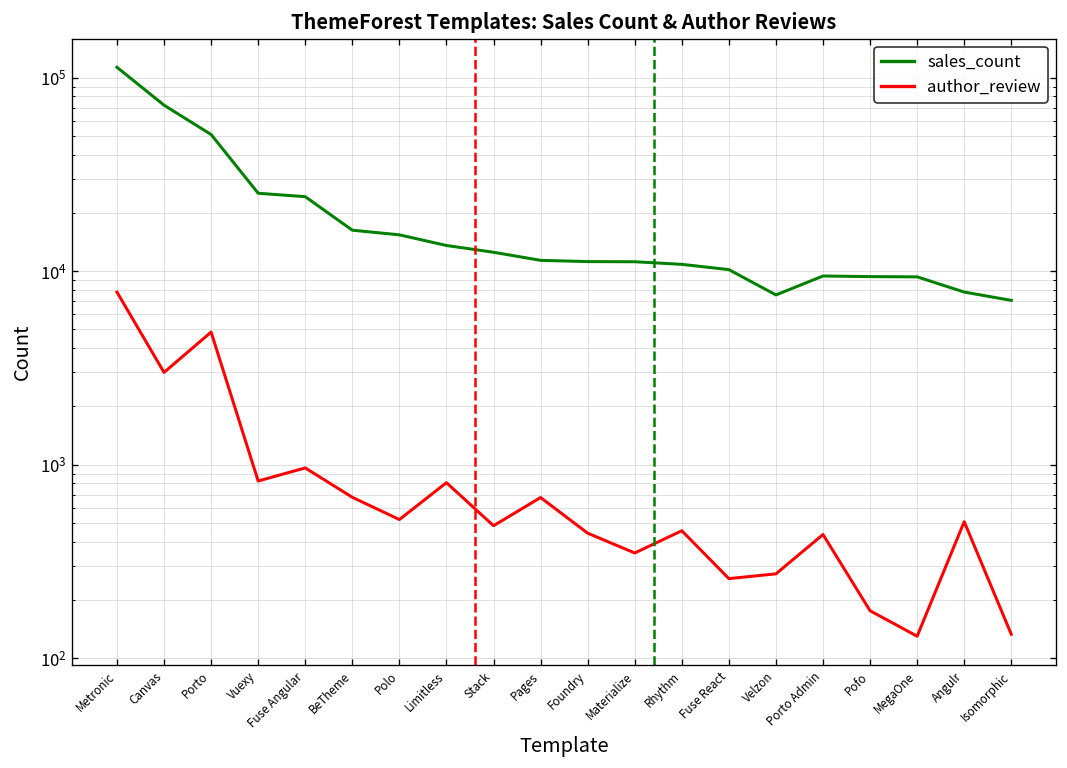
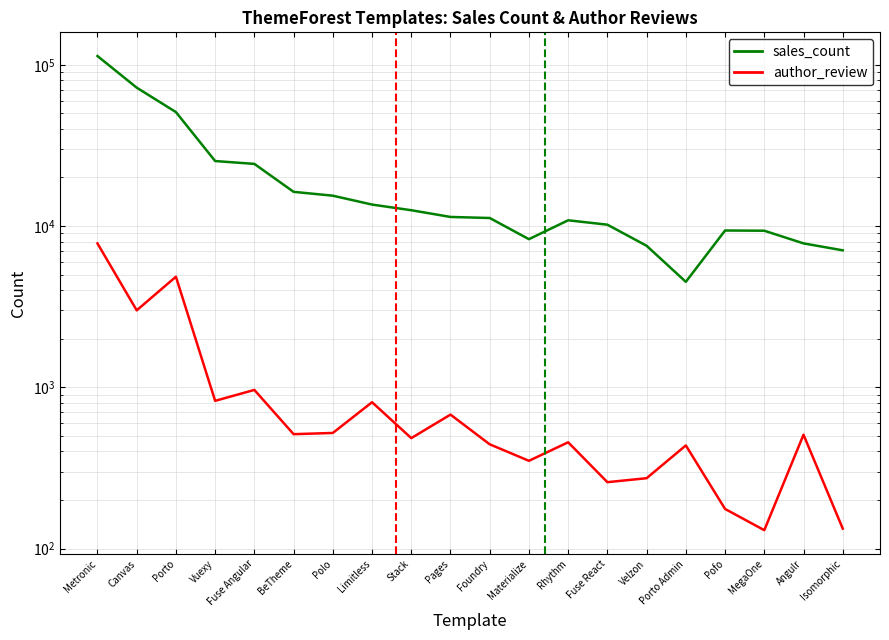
author_review, BeTheme: 680 -> 510
sales_count, Materialize: 11000 -> 8000
sales_count, Porto Admin: 9000 -> 4500
